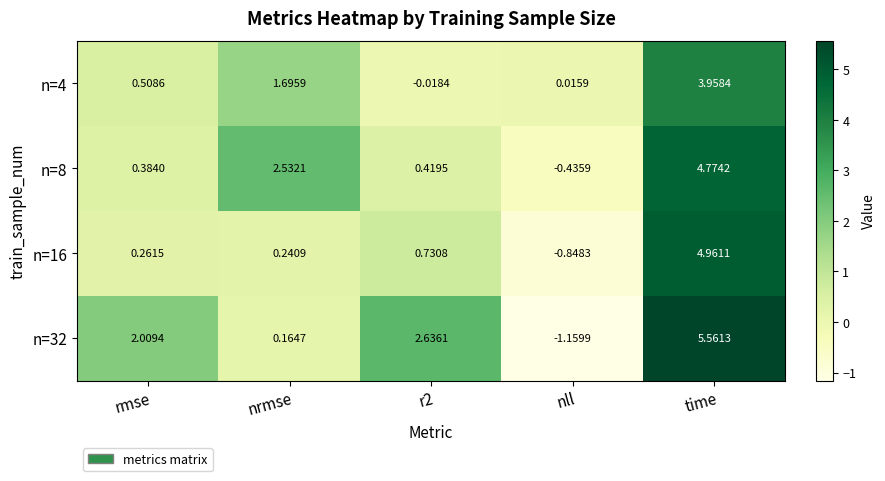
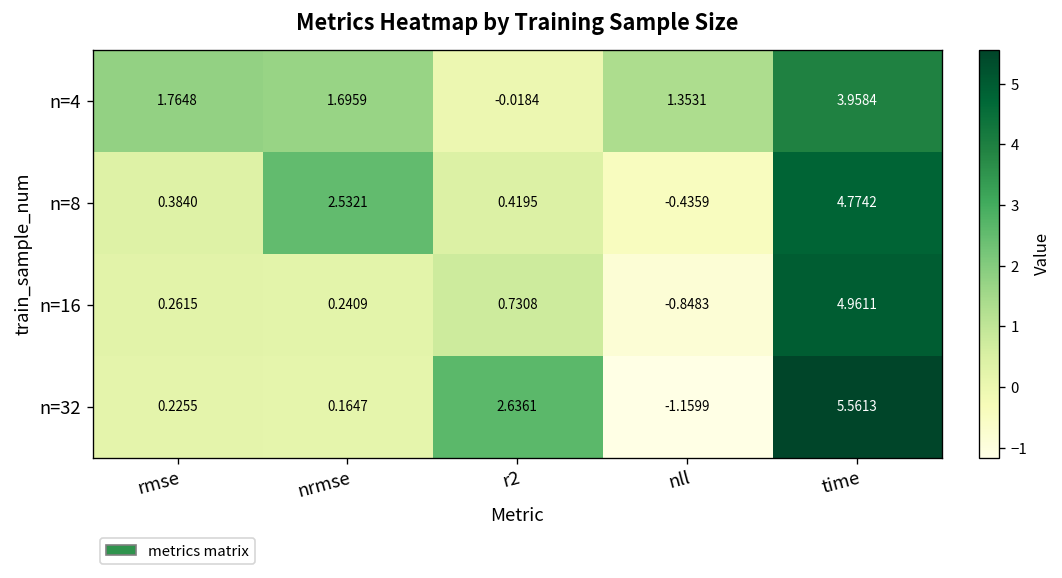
n=4, rmse: 0.5086 -> 1.7648
n=4, nll: 0.0159 -> 1.3531
n=32, rmse: 2.0094 -> 0.2255
